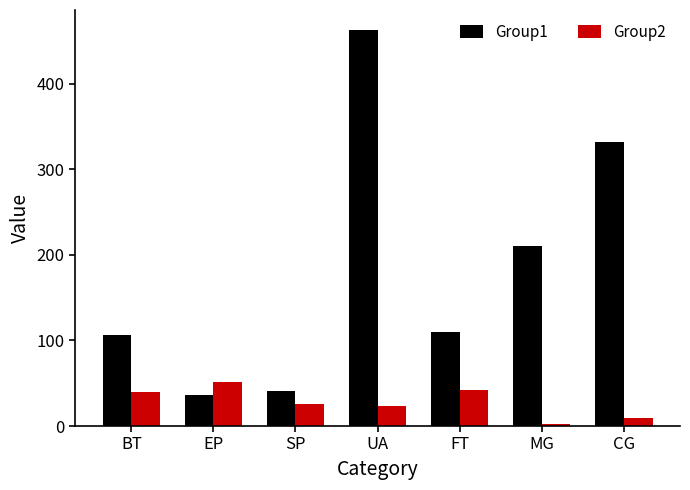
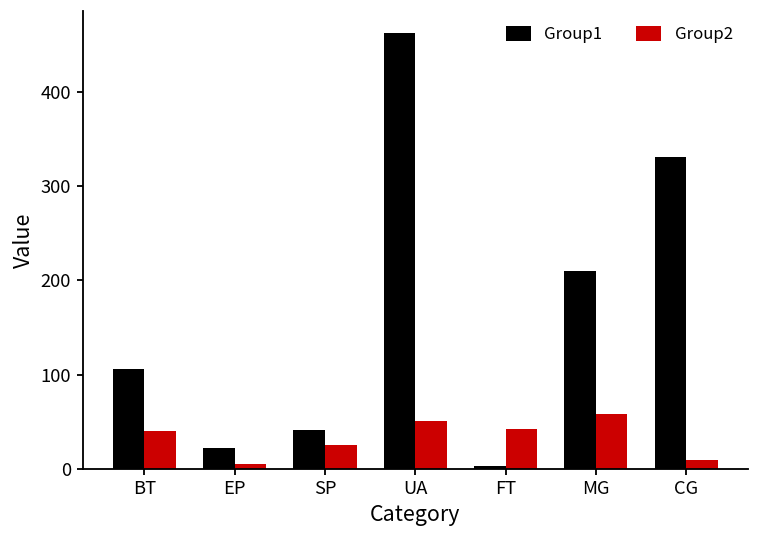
Group1, EP: 40 -> 20
Group2, EP: 50 -> 0
Group2, UA: 20 -> 50
Group1, FT: 110 -> 0
Group2, MG: 0 -> 60
